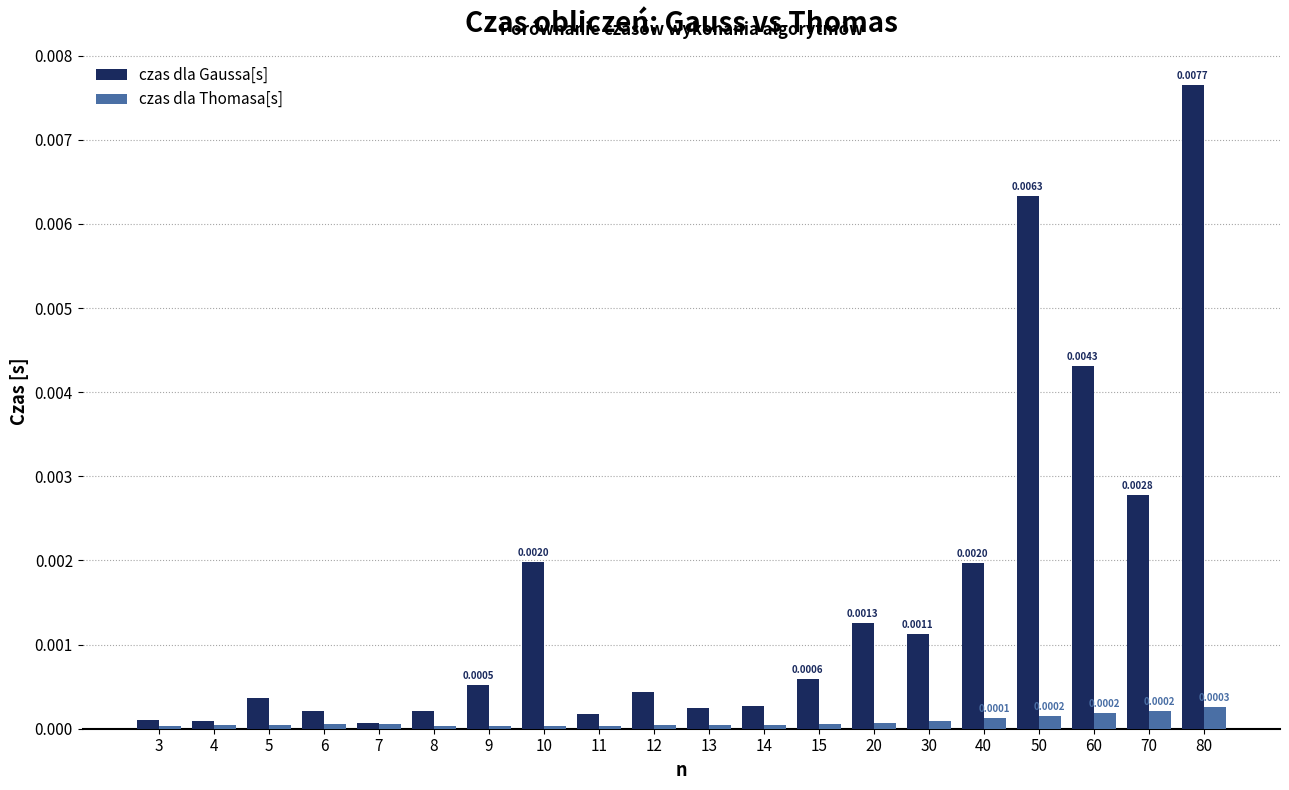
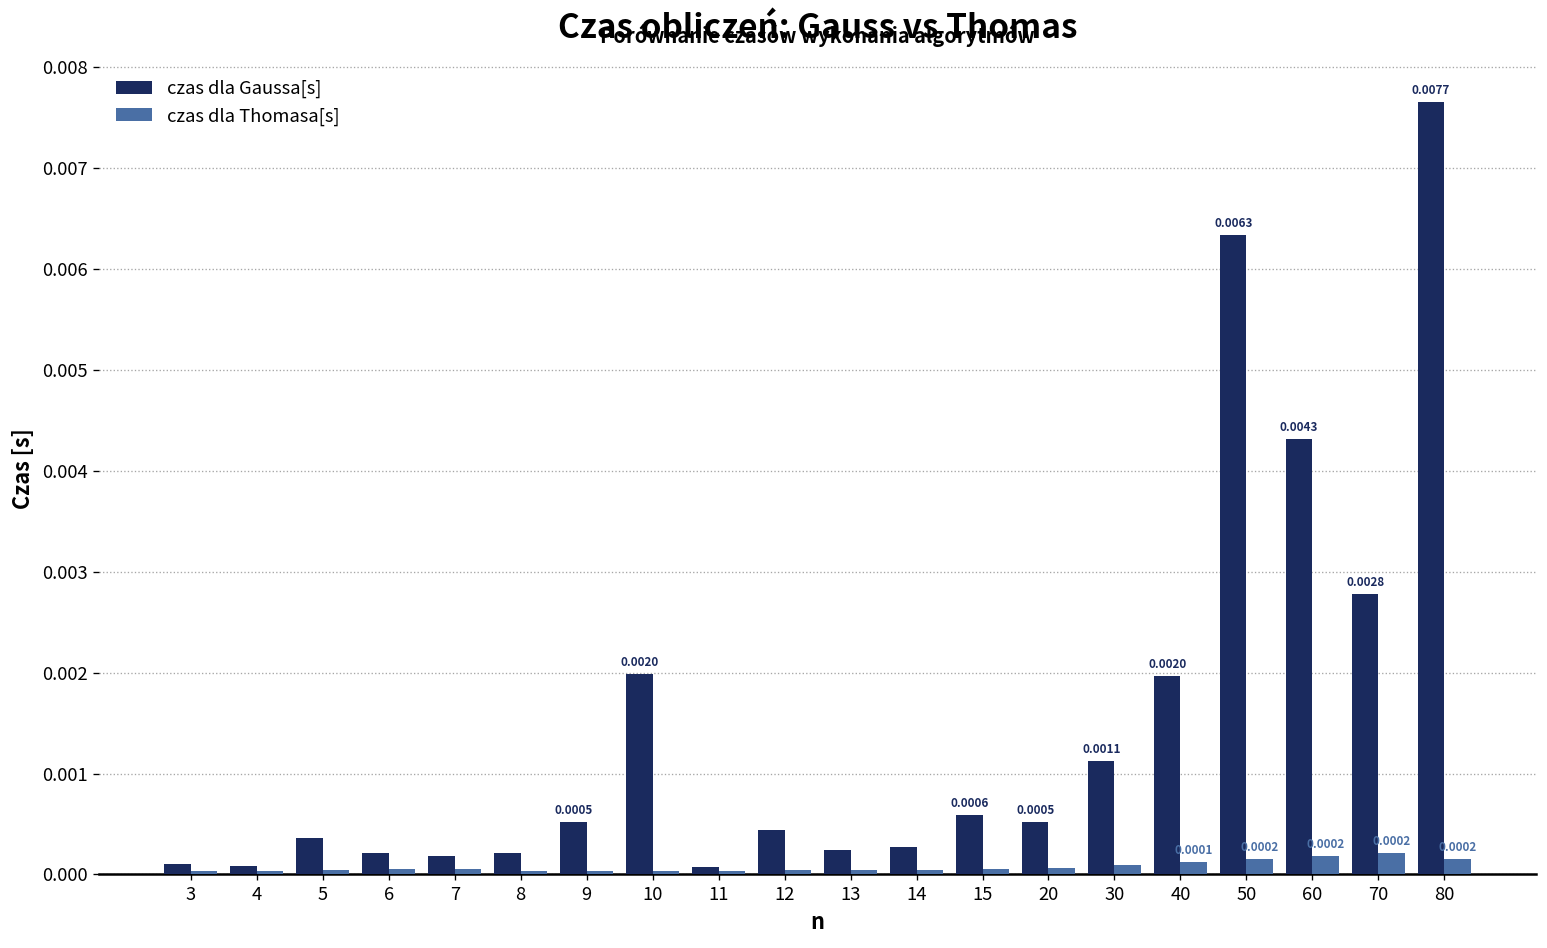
czas dla Gaussa[s], 7: 0.0001 -> 0.0002
czas dla Gaussa[s], 11: 0.0002 -> 0.0001
czas dla Gaussa[s], 20: 0.0013 -> 0.0005
czas dla Thomasa[s], 80: 0.0003 -> 0.0002
